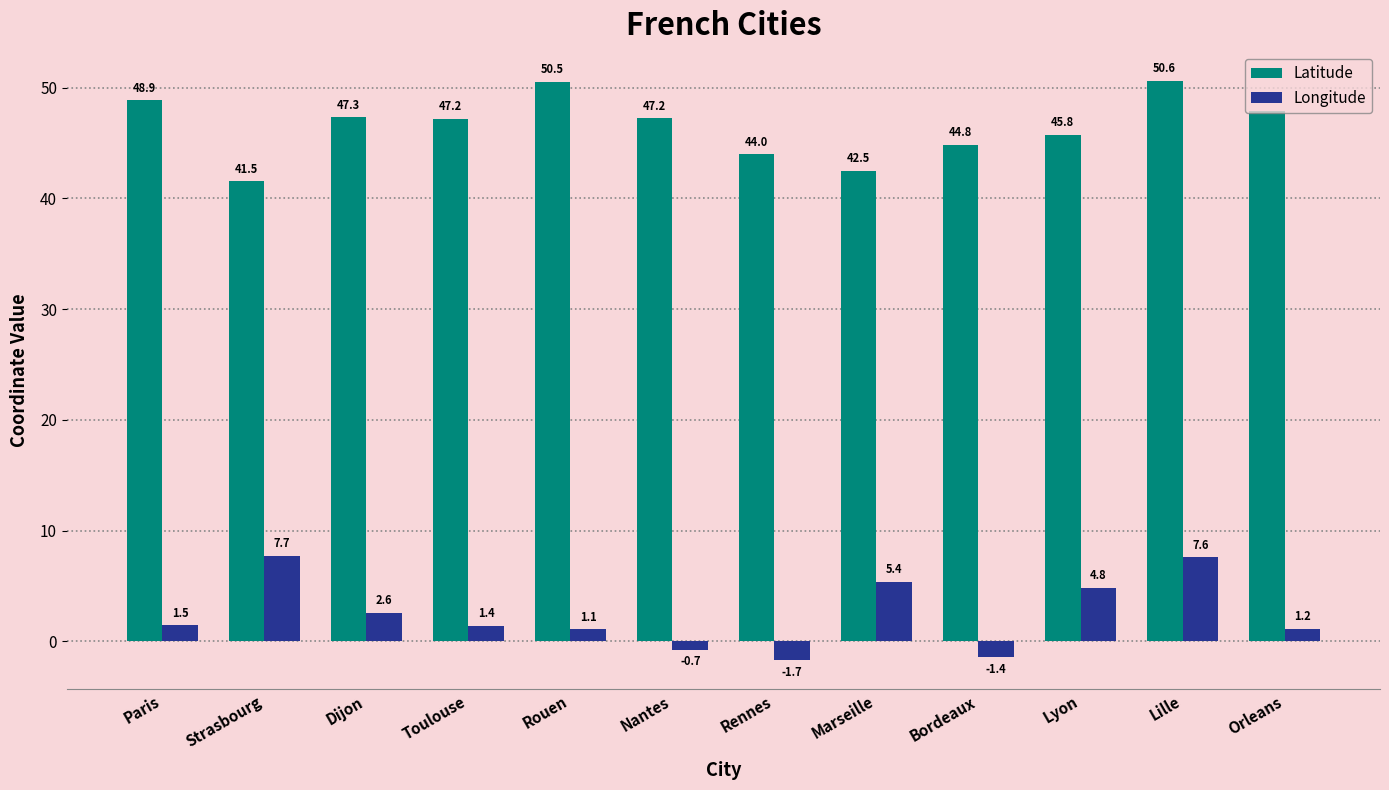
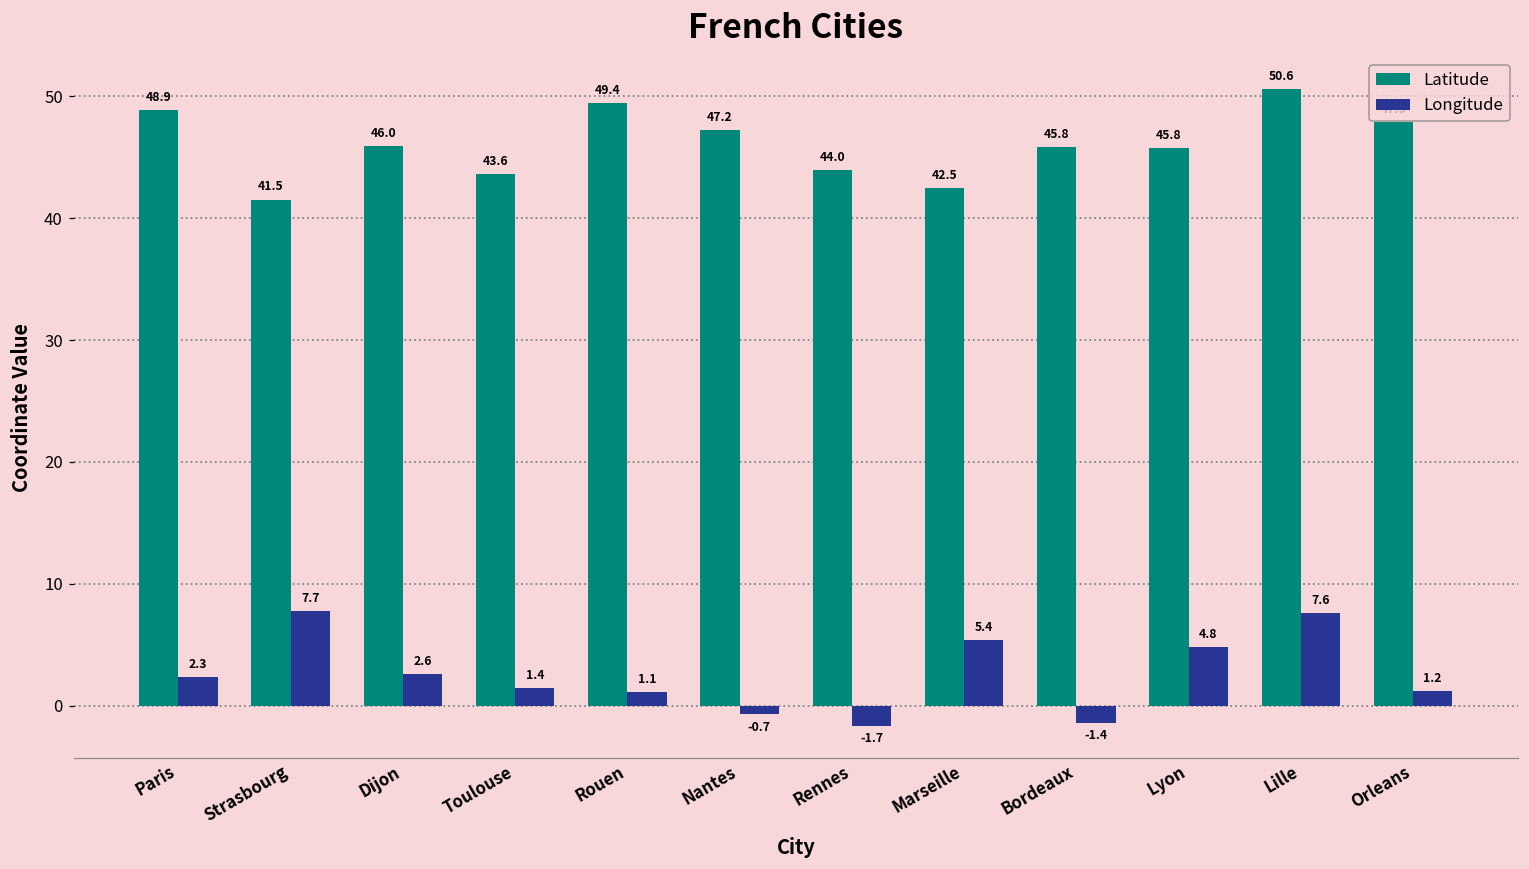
Longitude, Paris: 1.5 -> 2.3
Latitude, Dijon: 47.3 -> 46.0
Latitude, Toulouse: 47.2 -> 43.6
Latitude, Rouen: 50.5 -> 49.4
Latitude, Bordeaux: 44.8 -> 45.8
